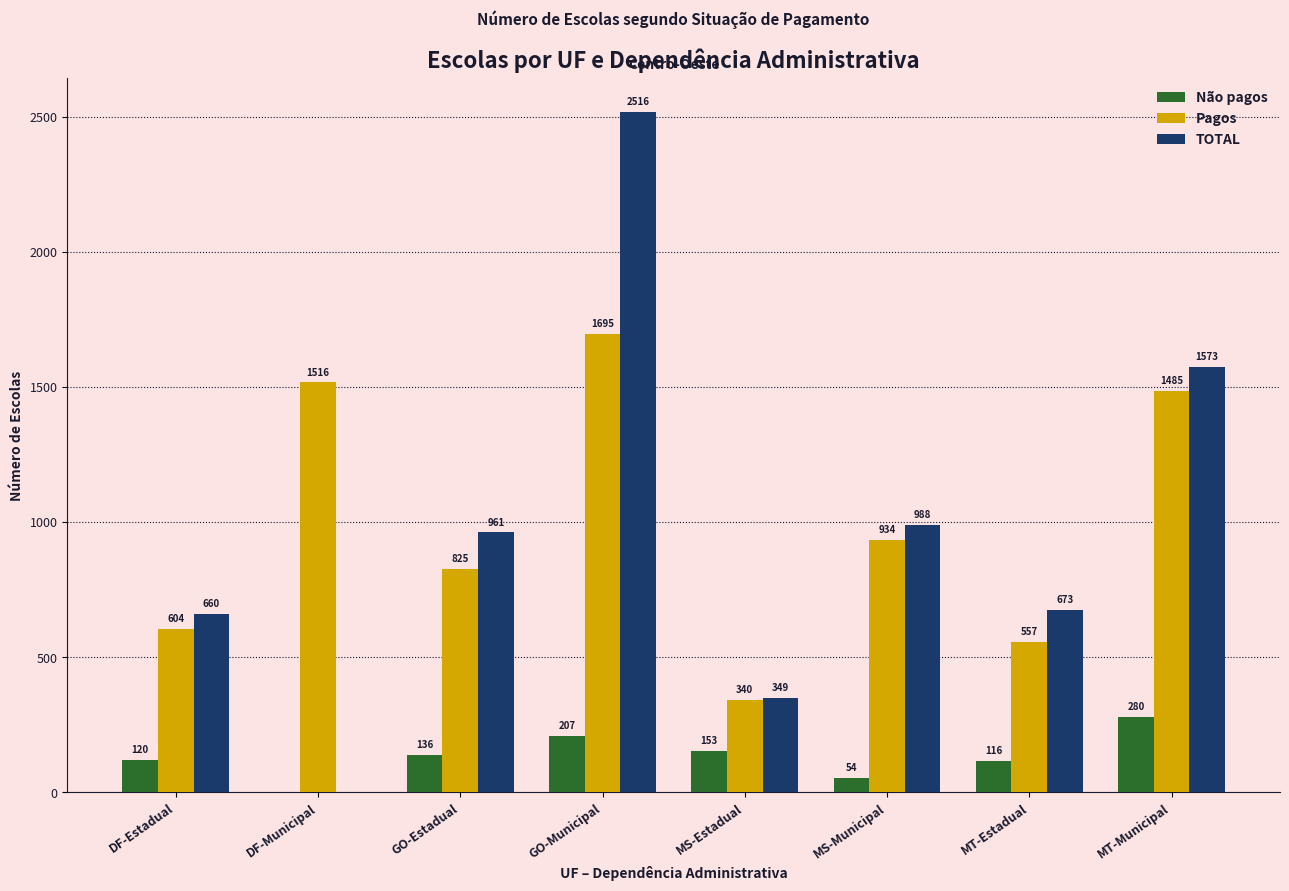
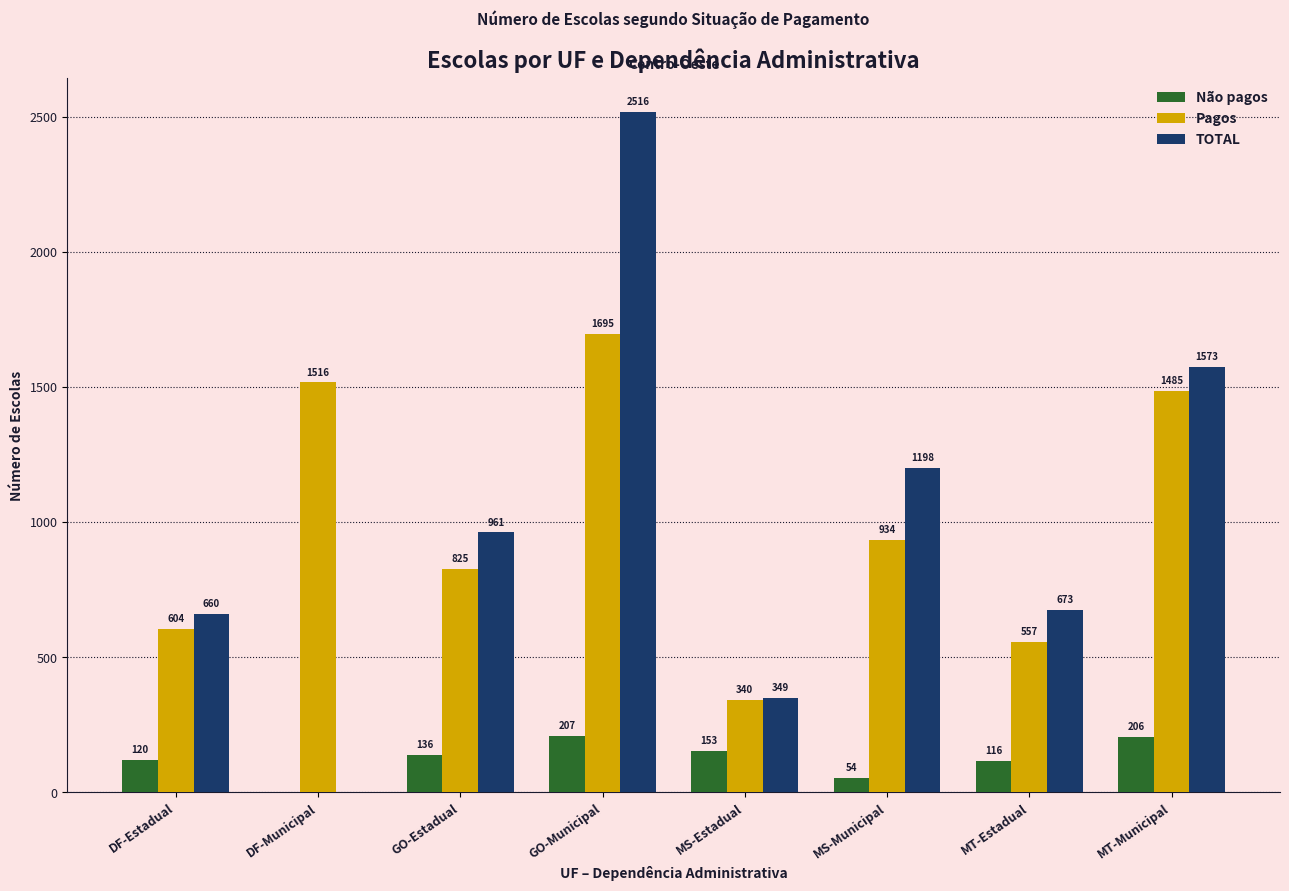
TOTAL, MS-Municipal: 988 -> 1198
Não pagos, MT-Municipal: 280 -> 206
